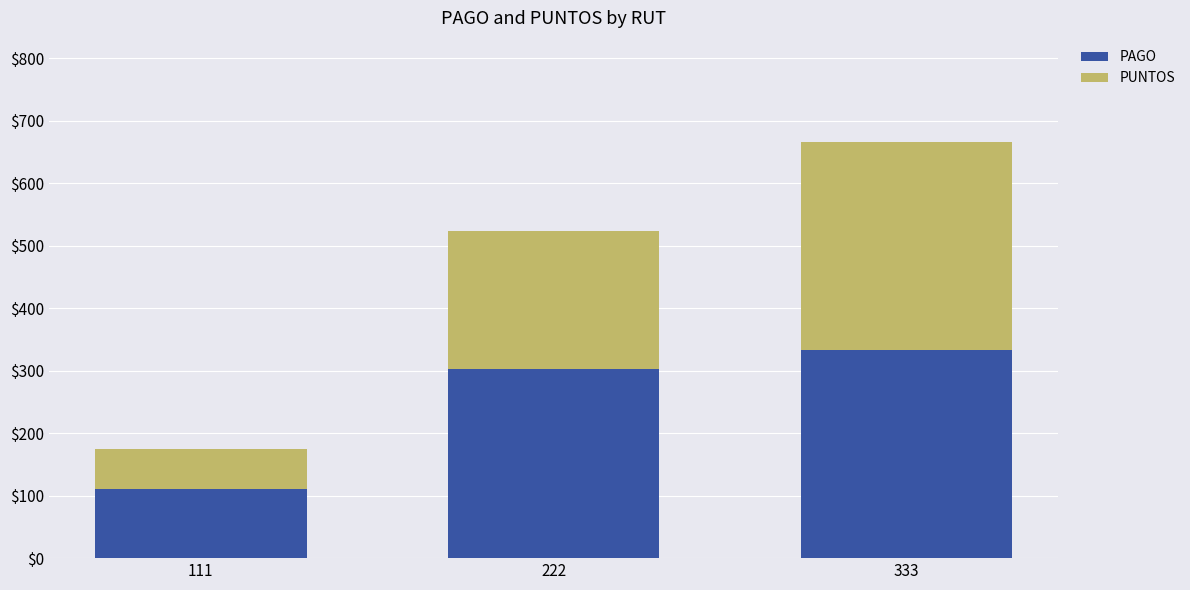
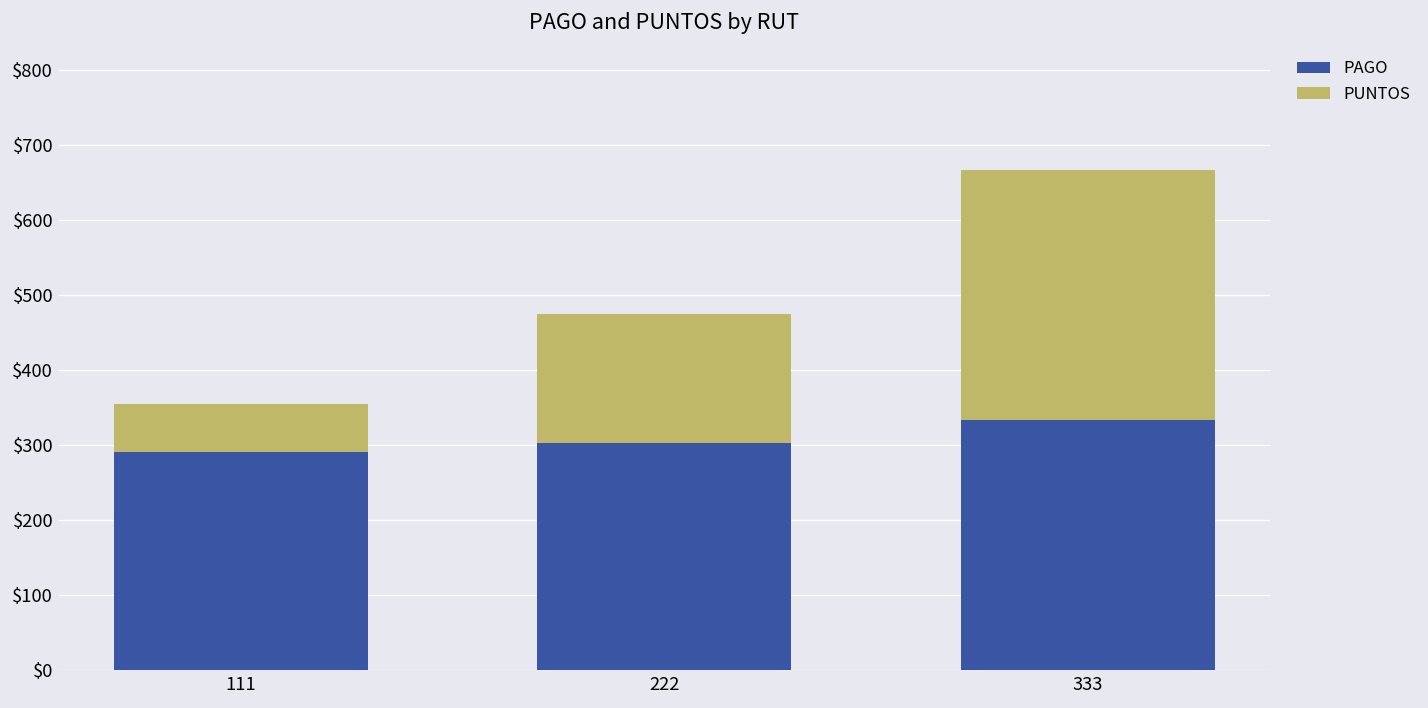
PAGO, 111: $110 -> $290
PUNTOS, 222: $220 -> $170
